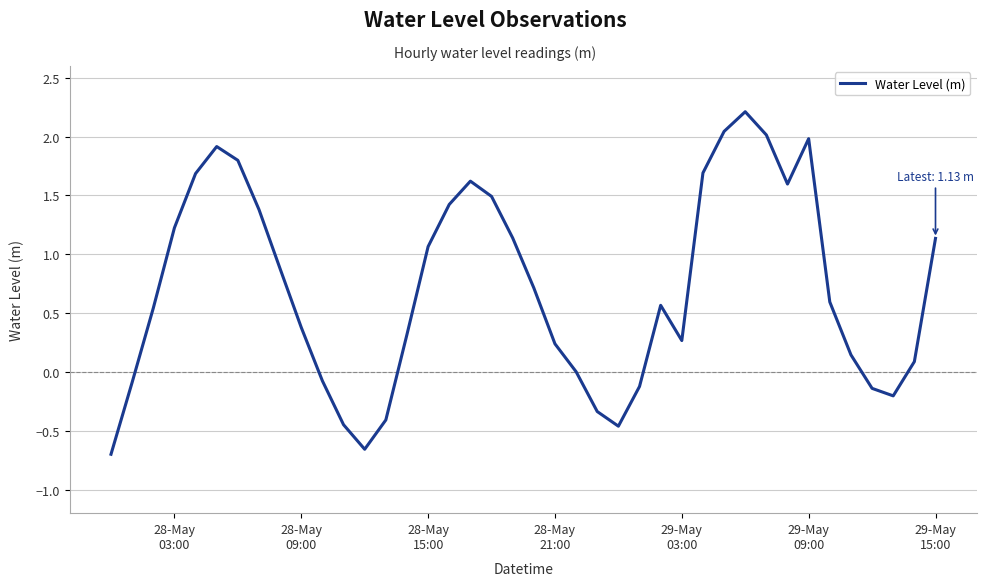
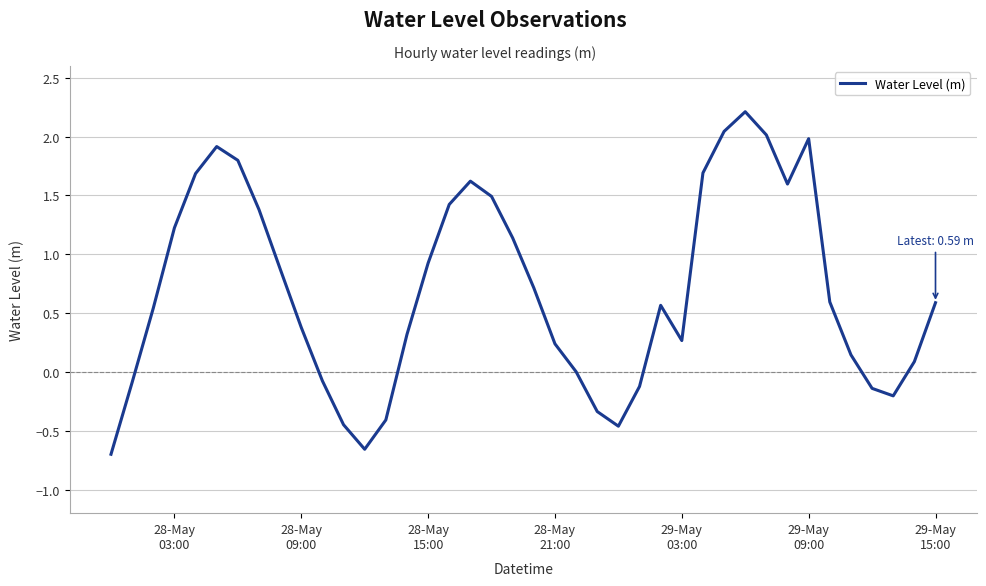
28-May 15:00: 1.07 -> 0.92
29-May 15:00: 1.13 -> 0.59
